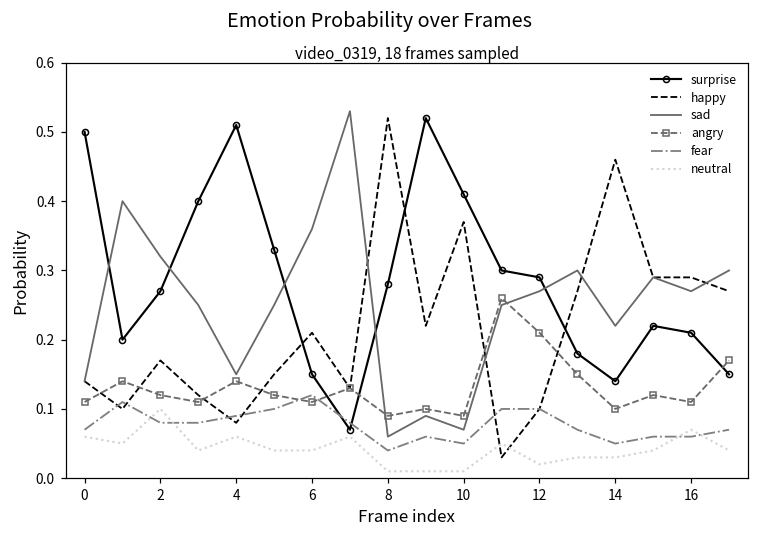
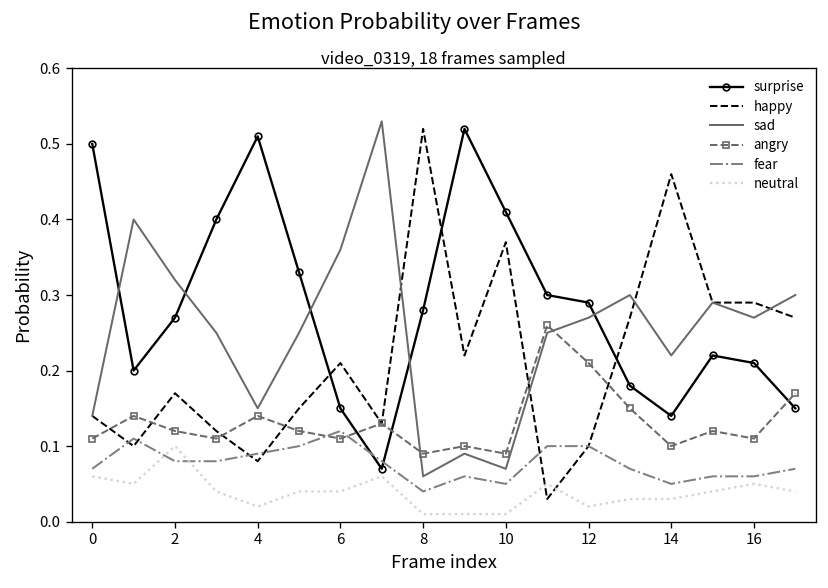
neutral, 4: 0.06 -> 0.02
neutral, 16: 0.07 -> 0.05
